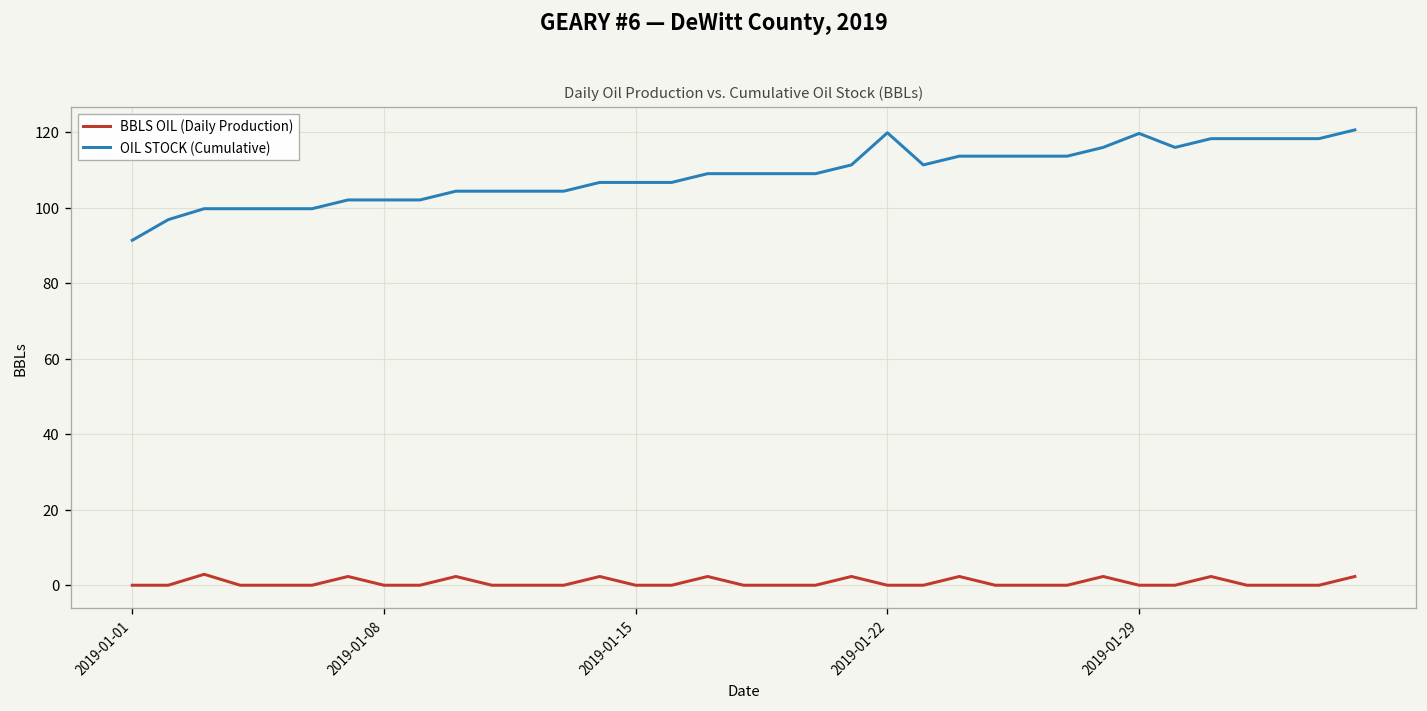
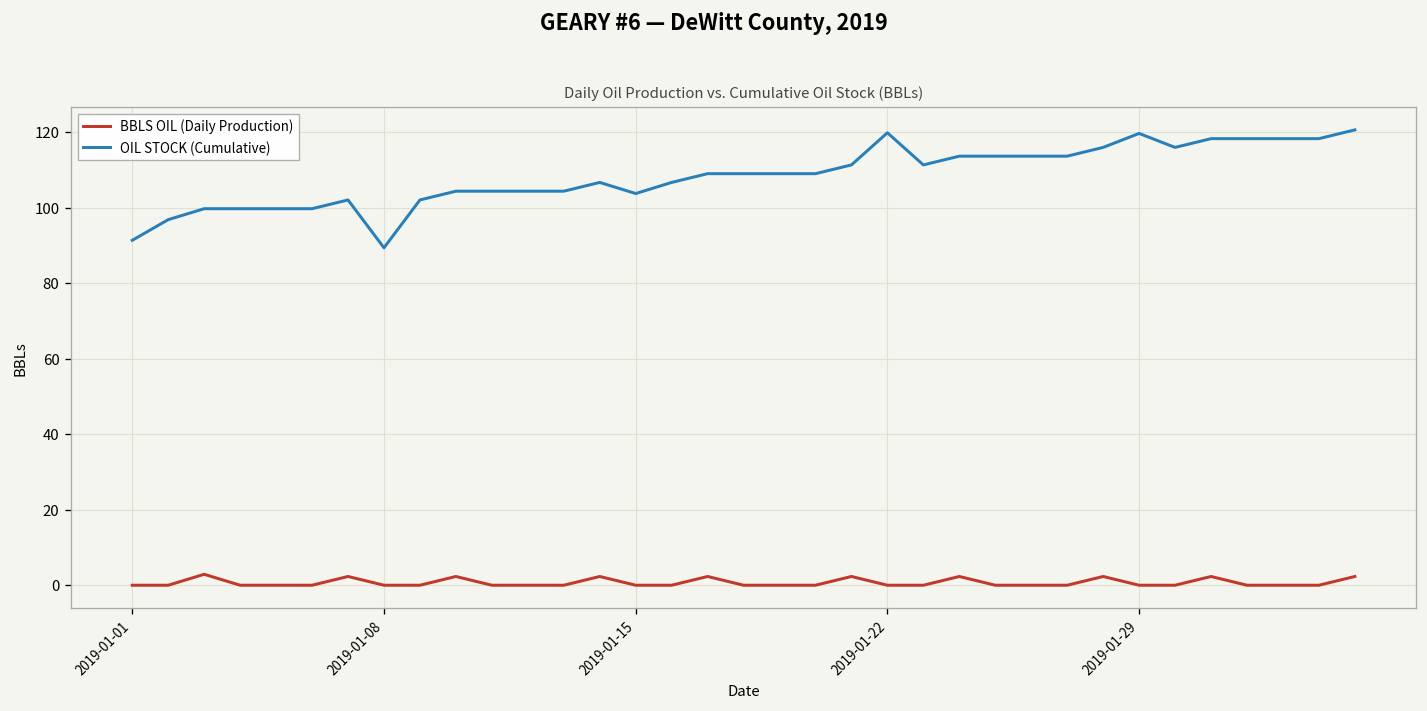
OIL STOCK (Cumulative), 2019-01-08: 102 -> 89
OIL STOCK (Cumulative), 2019-01-15: 107 -> 104
